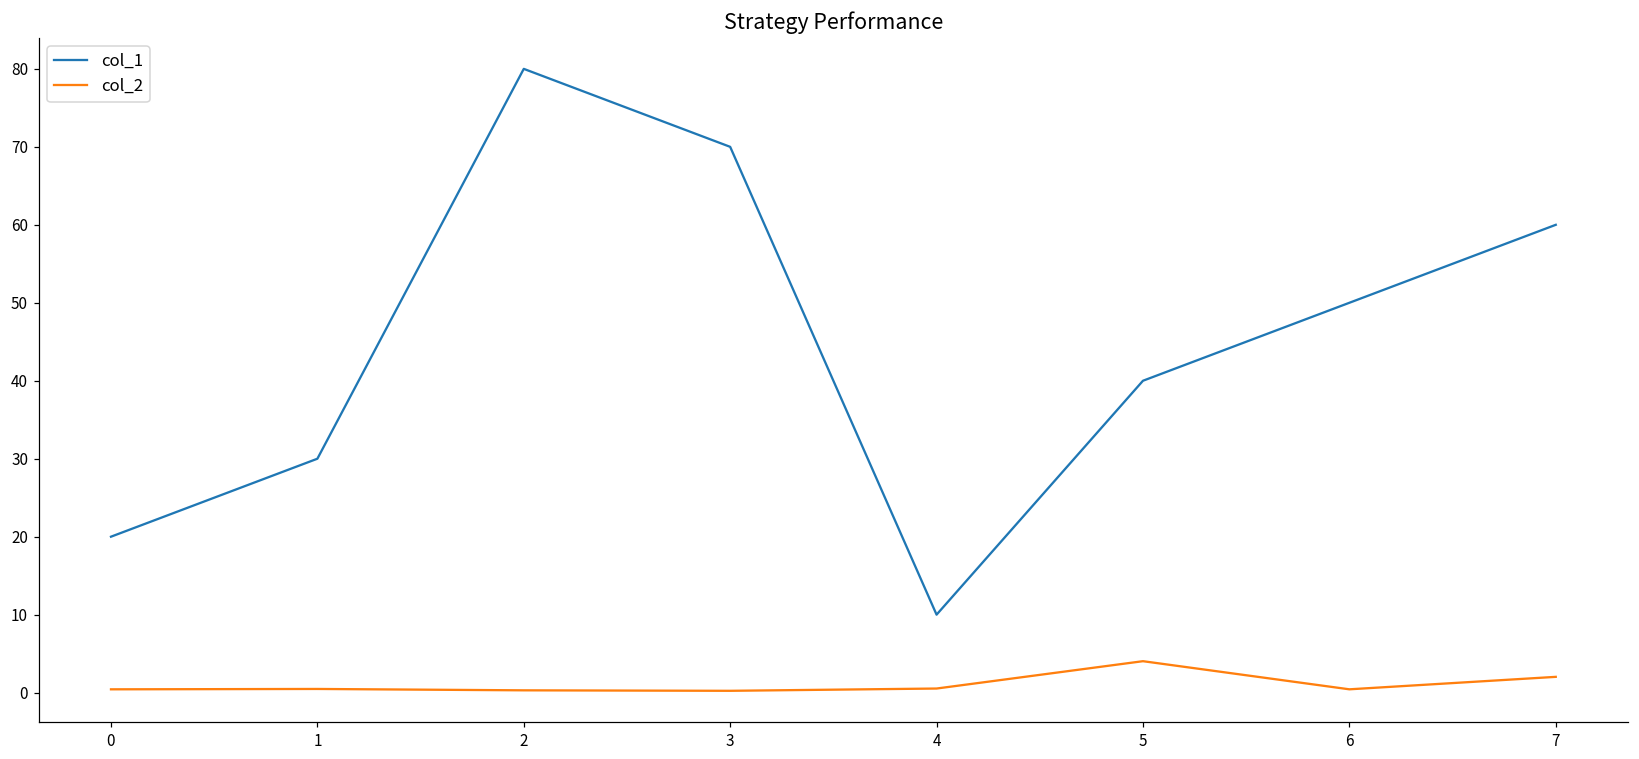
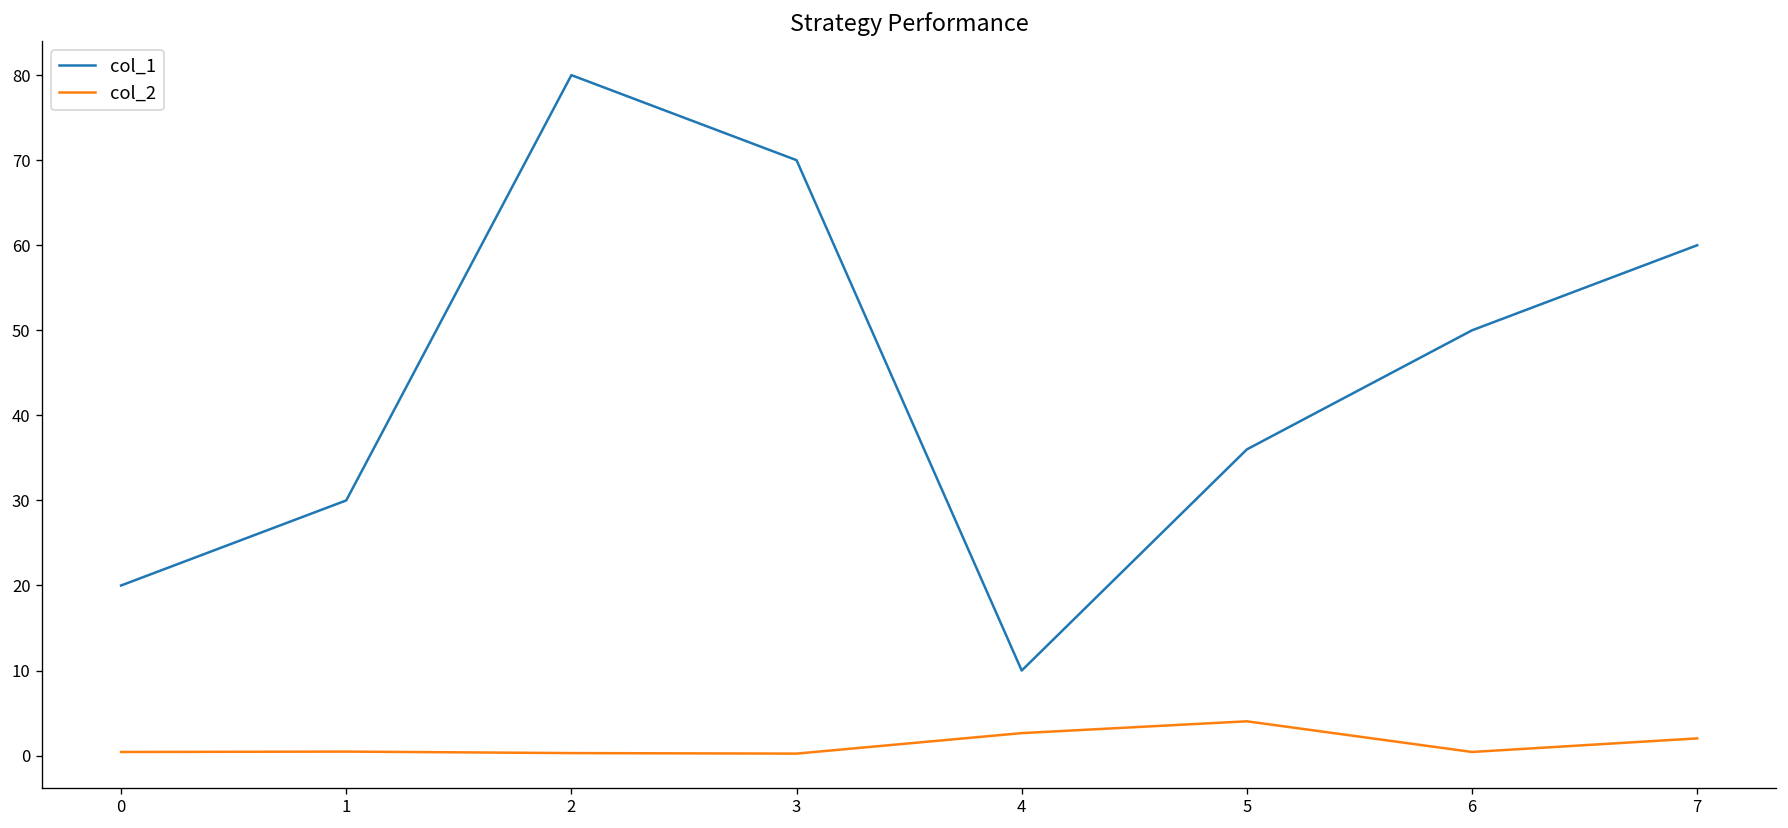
col_2, 4: 1 -> 3
col_1, 5: 40 -> 36
